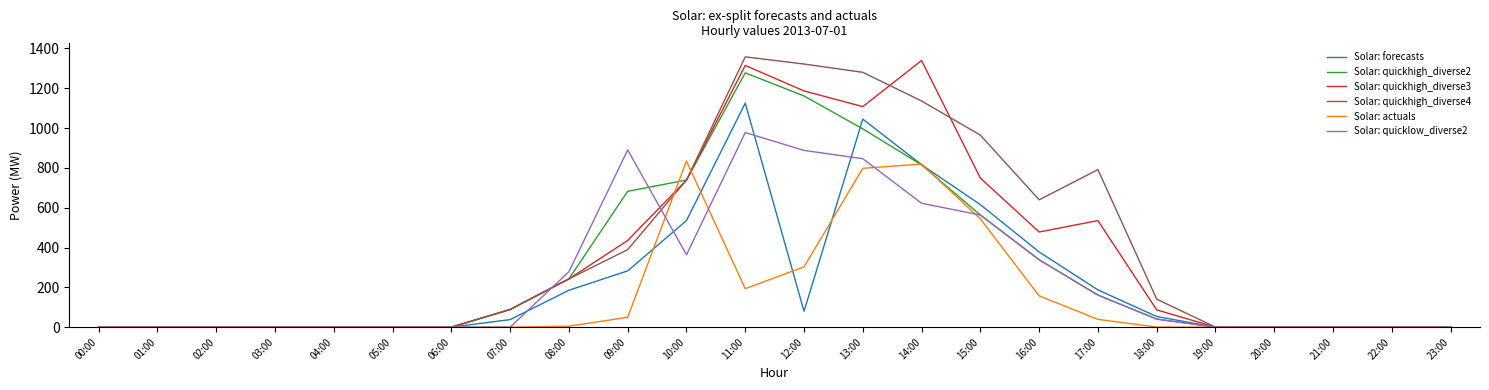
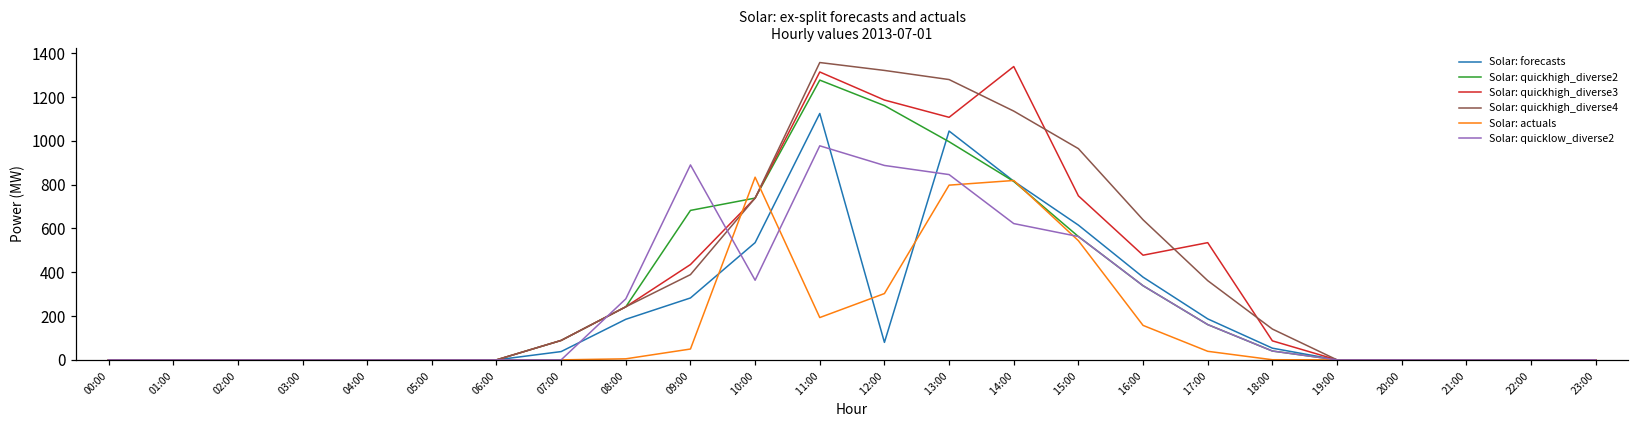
Solar: quickhigh_diverse4, 17:00: 790 -> 360
